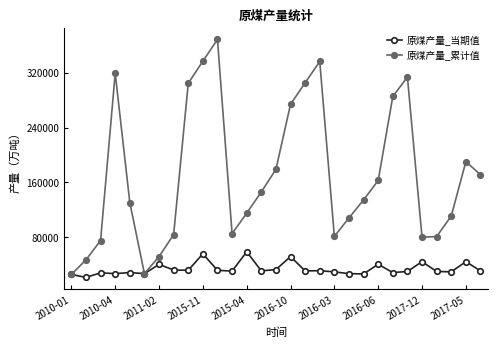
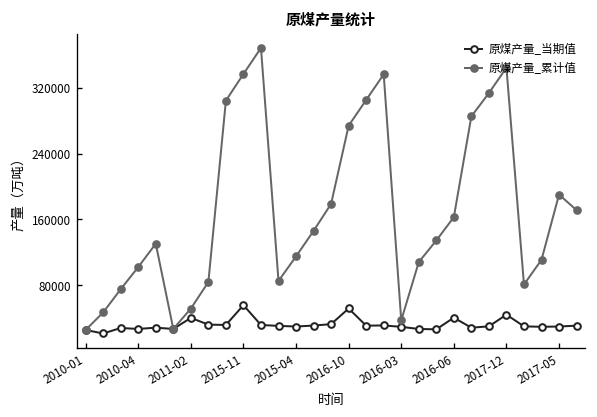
原煤产量_累计值, 2010-04: 320000 -> 100000
原煤产量_当期值, 2015-04: 60000 -> 30000
原煤产量_累计值, 2016-03: 80000 -> 40000
原煤产量_累计值, 2017-12: 80000 -> 340000
原煤产量_当期值, 2017-05: 40000 -> 30000
